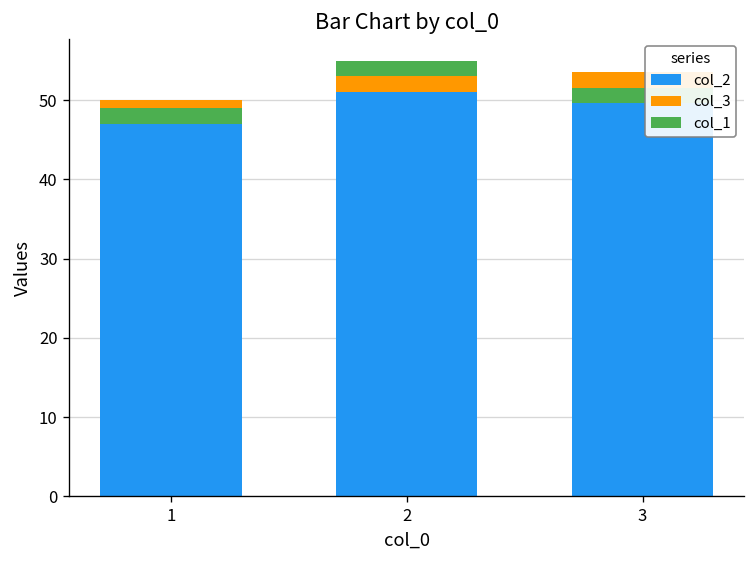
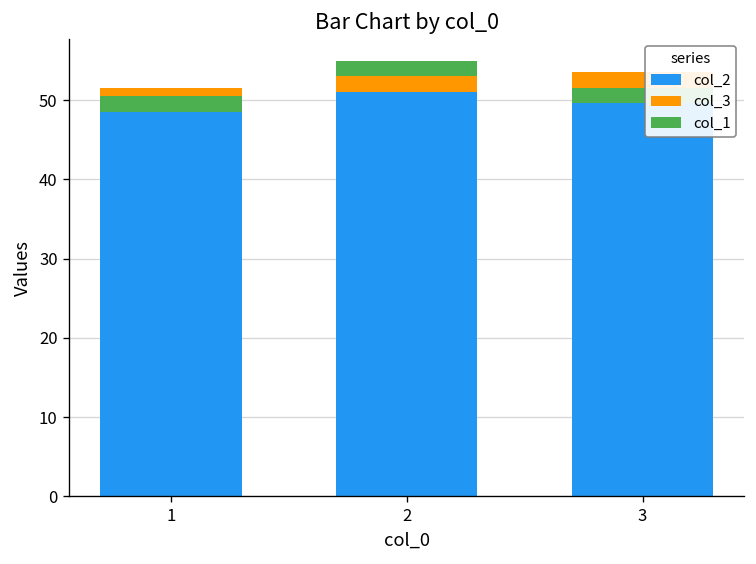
col_2, 1: 50 -> 52
